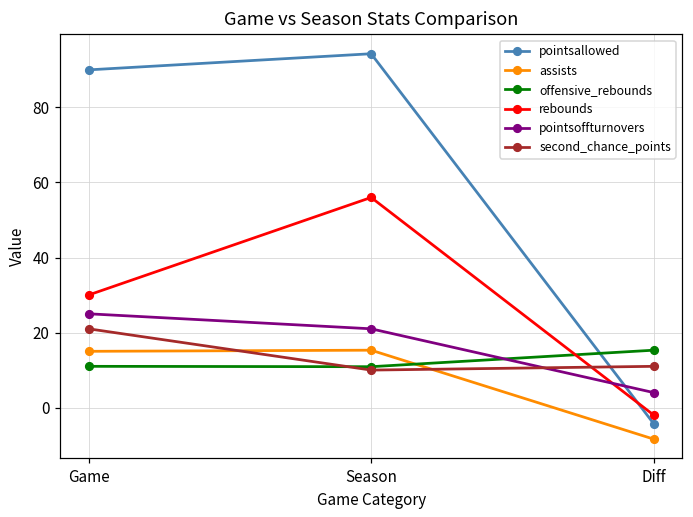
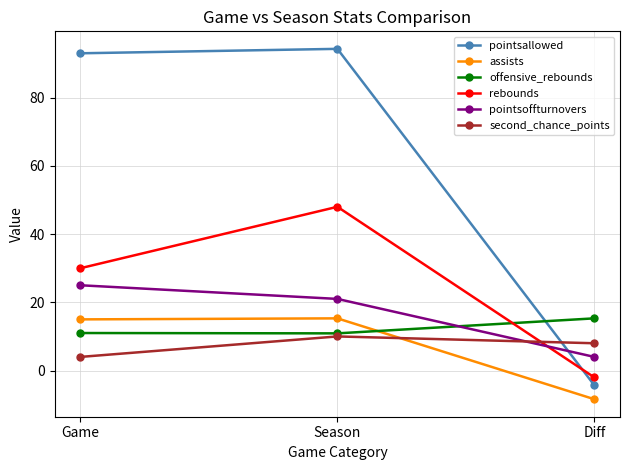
pointsallowed, Game: 90 -> 93
second_chance_points, Game: 21 -> 4
rebounds, Season: 56 -> 48
second_chance_points, Diff: 11 -> 8
